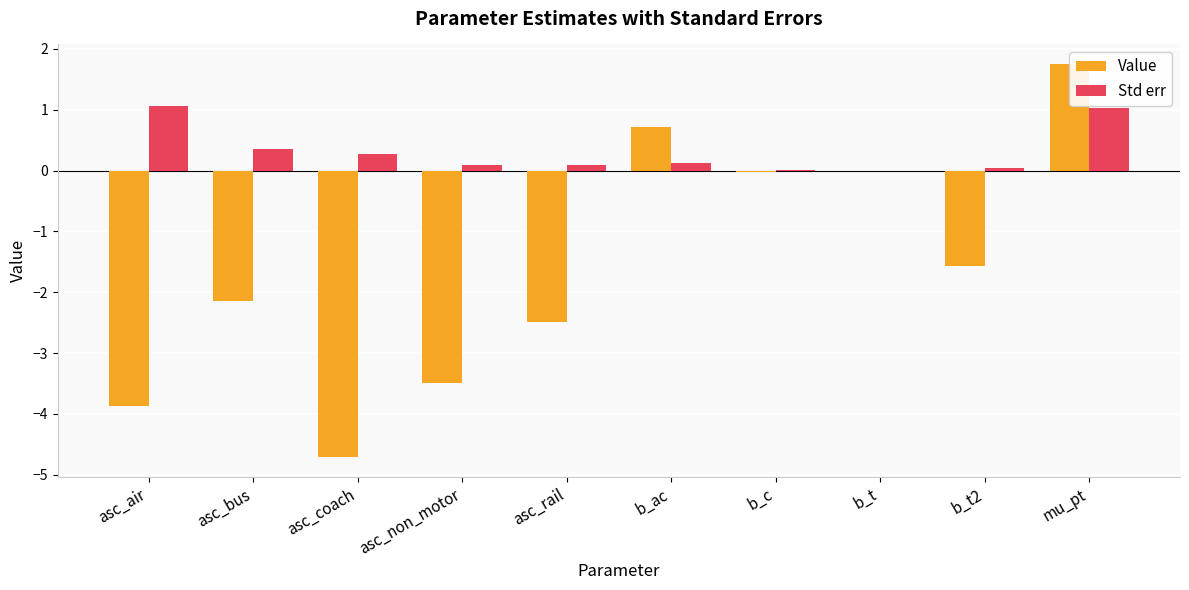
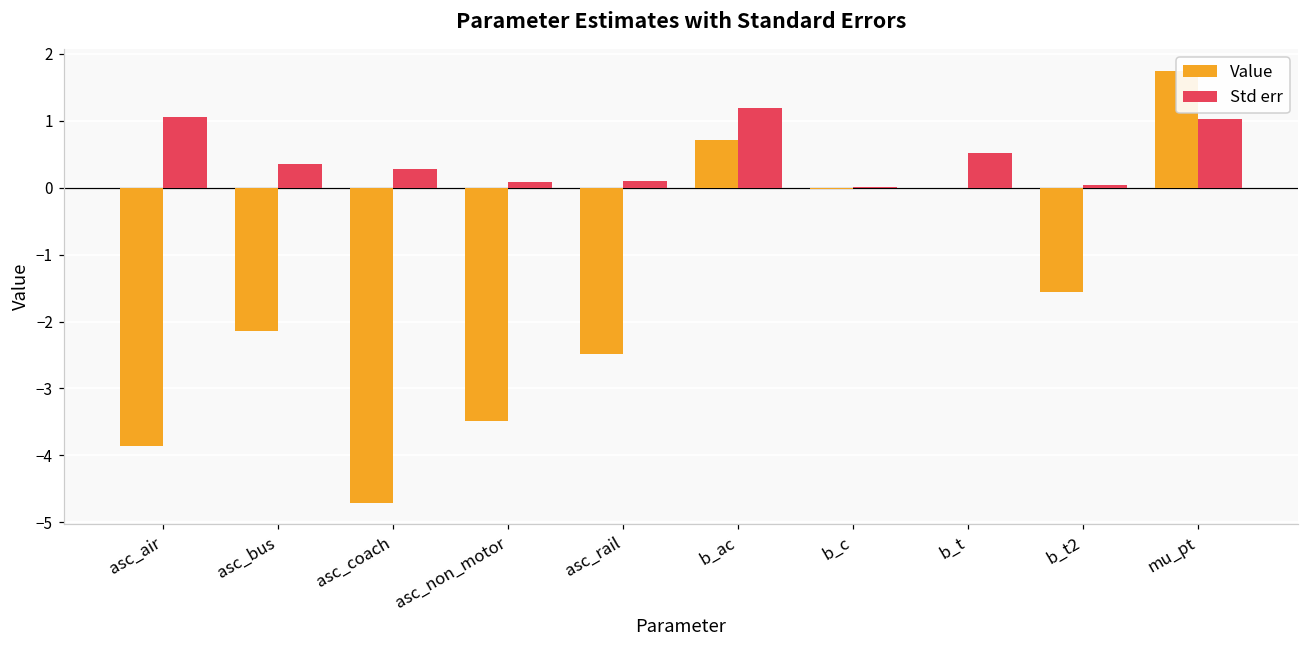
Std err, b_ac: 0.1 -> 1.2
Std err, b_t: 0.0 -> 0.5
